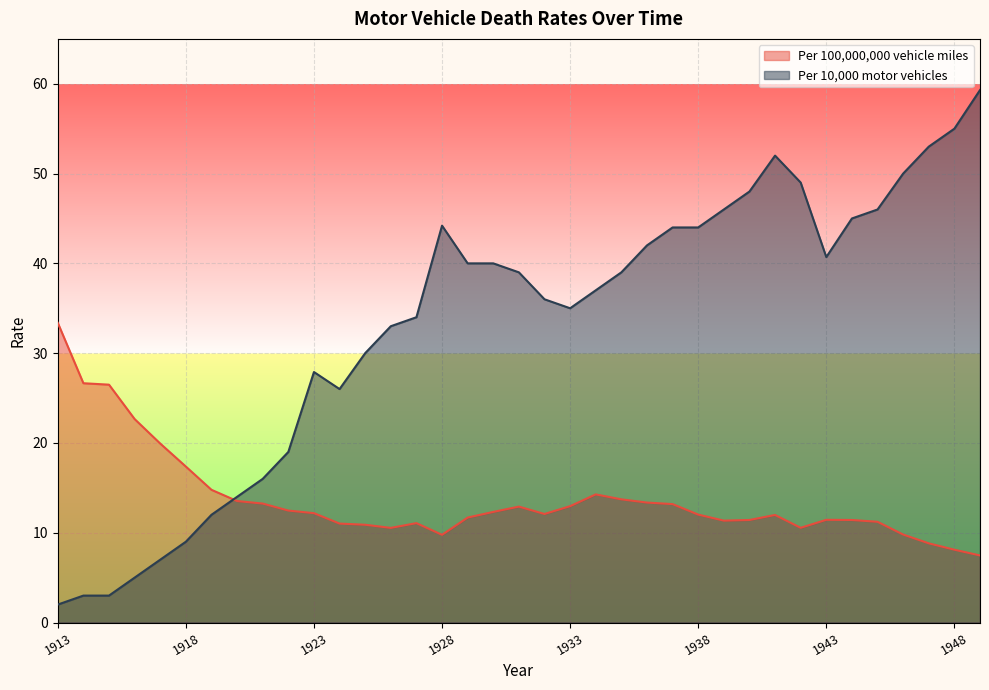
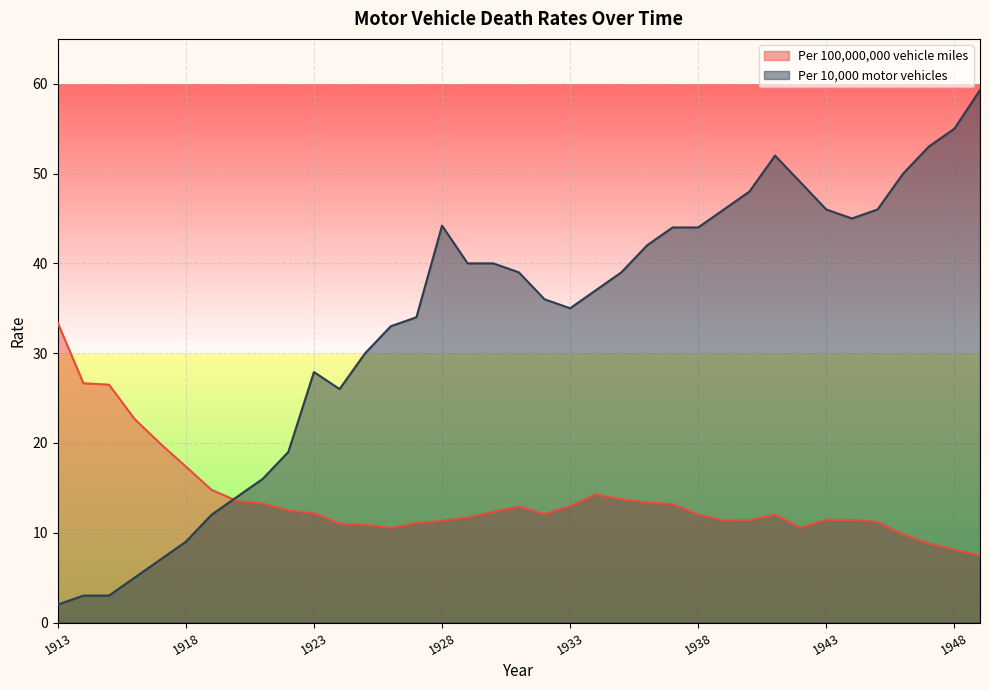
Per 100,000,000 vehicle miles, 1928: 10 -> 11
Per 10,000 motor vehicles, 1943: 41 -> 46
